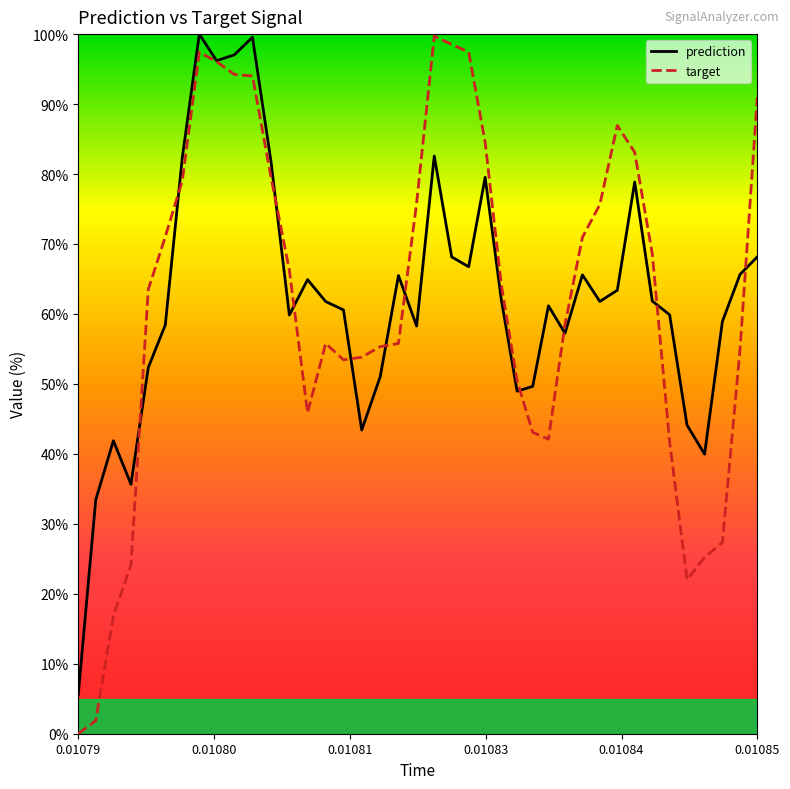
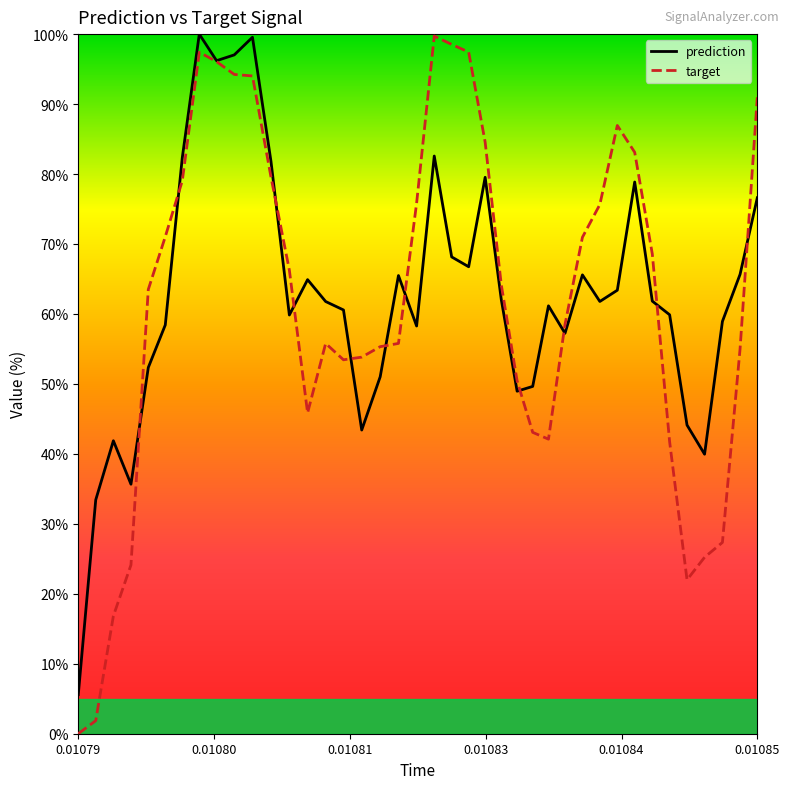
prediction, 0.01085: 68% -> 77%
